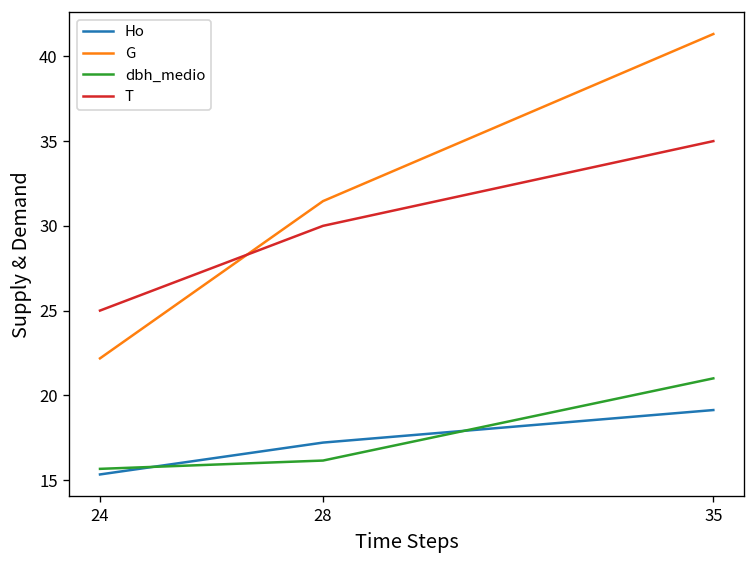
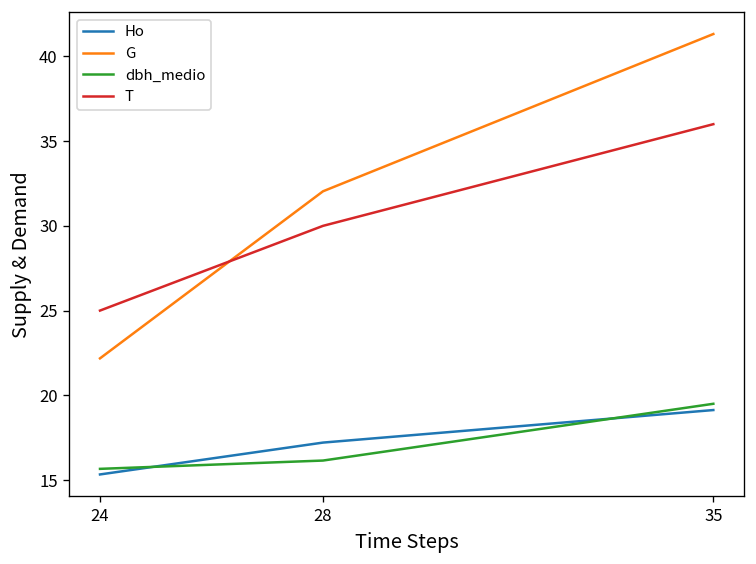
G, 28: 31.5 -> 32.0
dbh_medio, 35: 21.0 -> 19.5
T, 35: 35 -> 36
